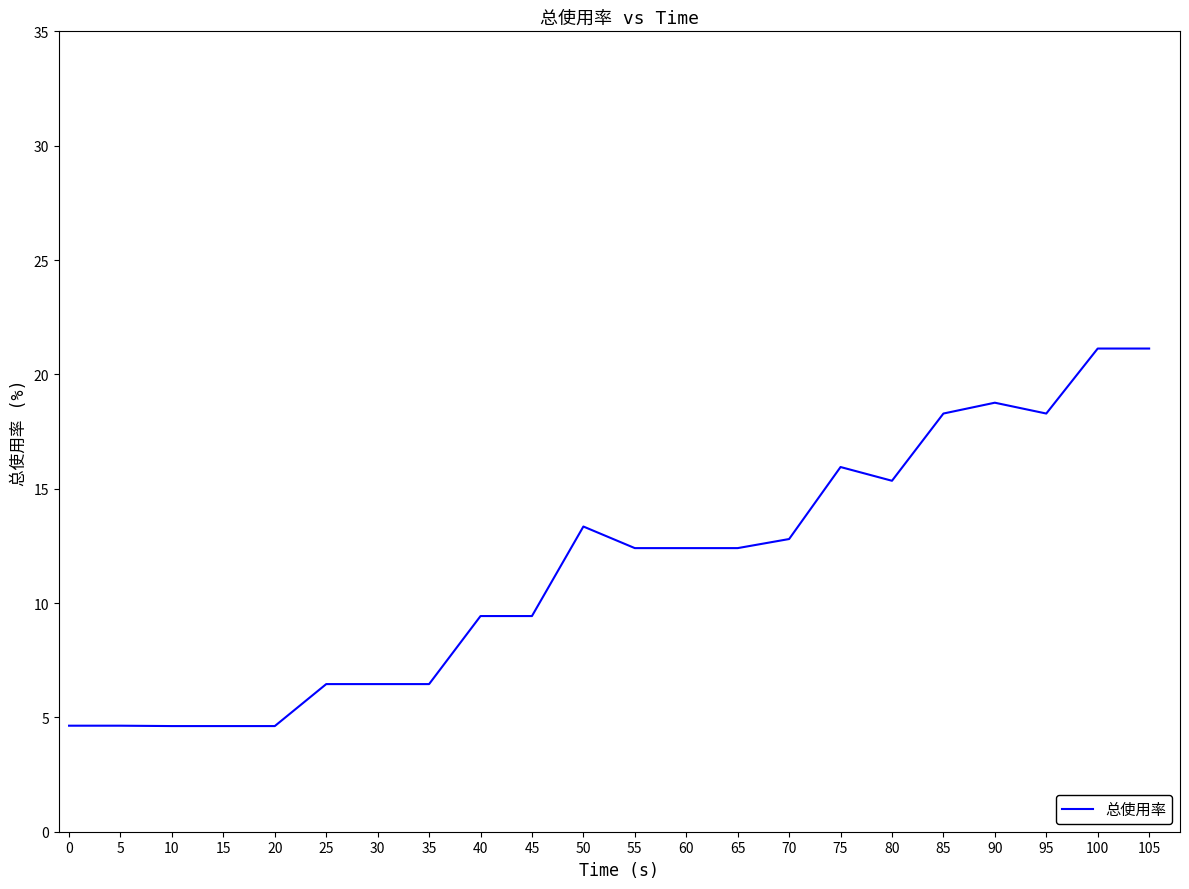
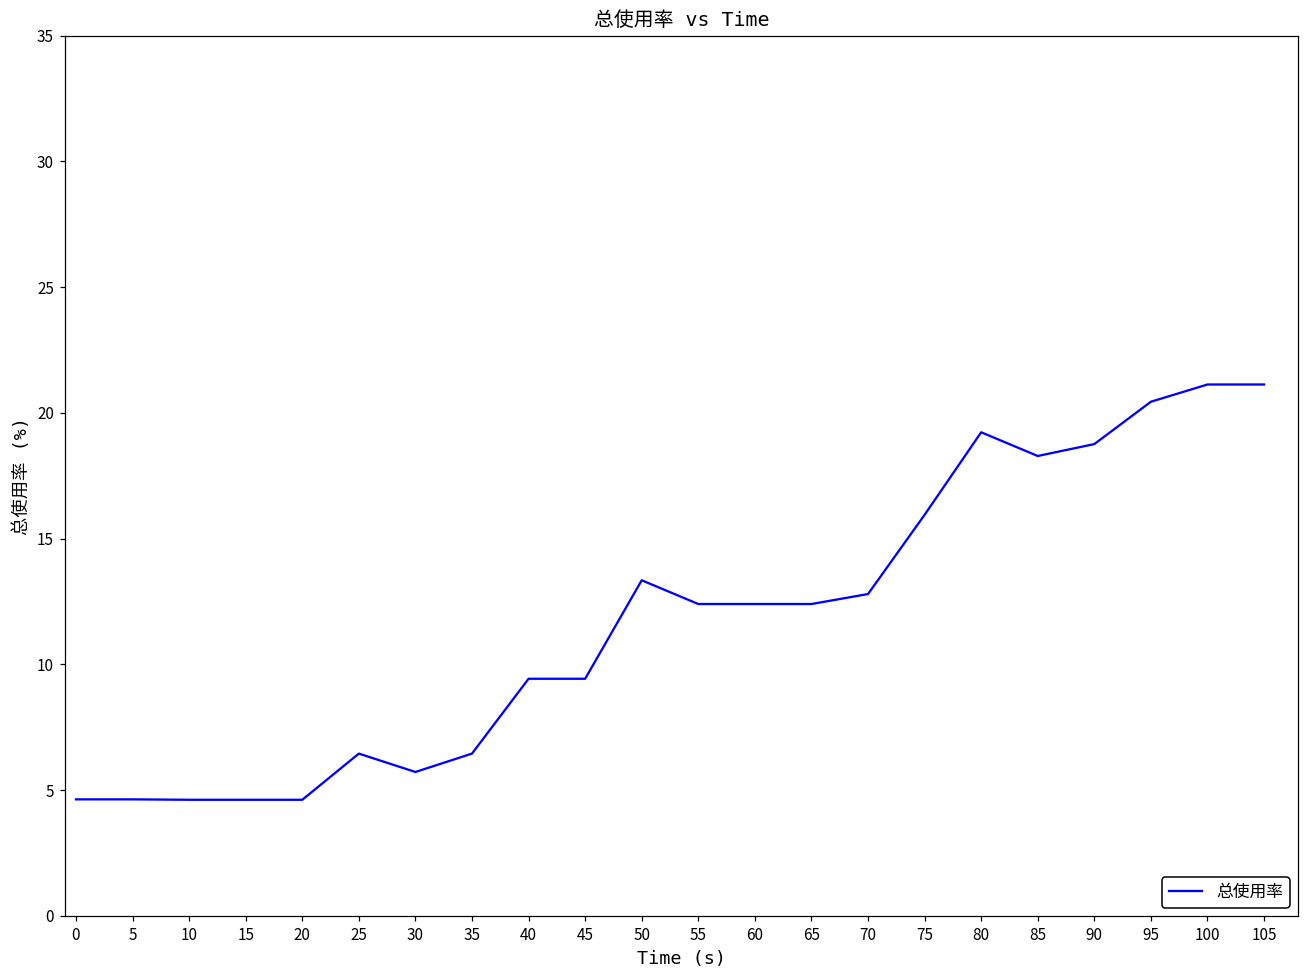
30: 6.5 -> 5.7
80: 15.3 -> 19.2
95: 18.3 -> 20.4
